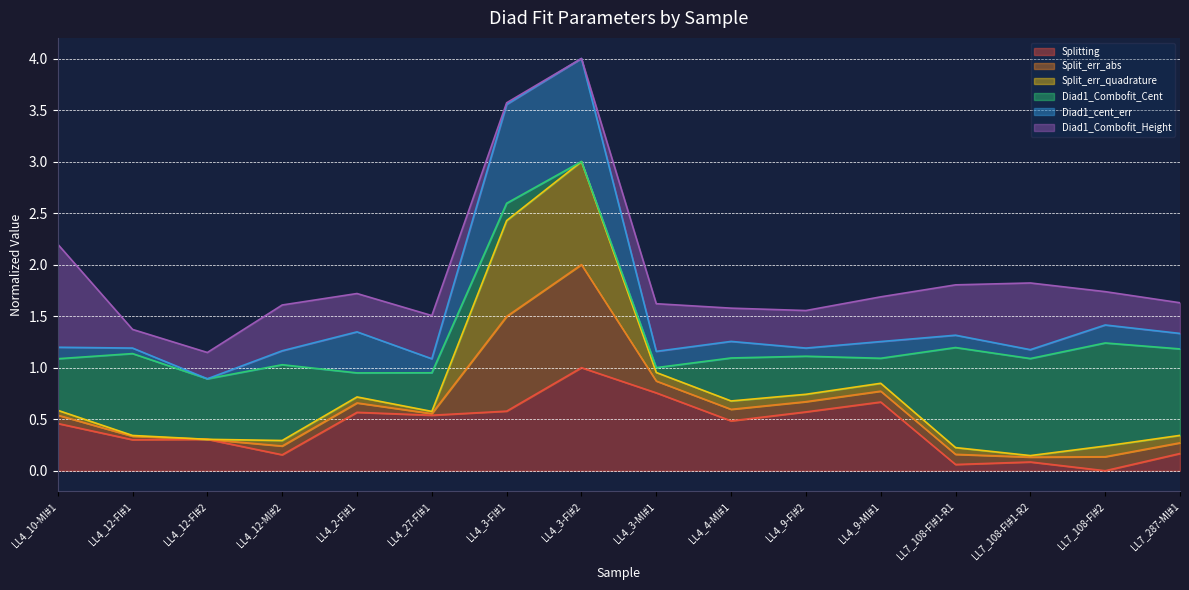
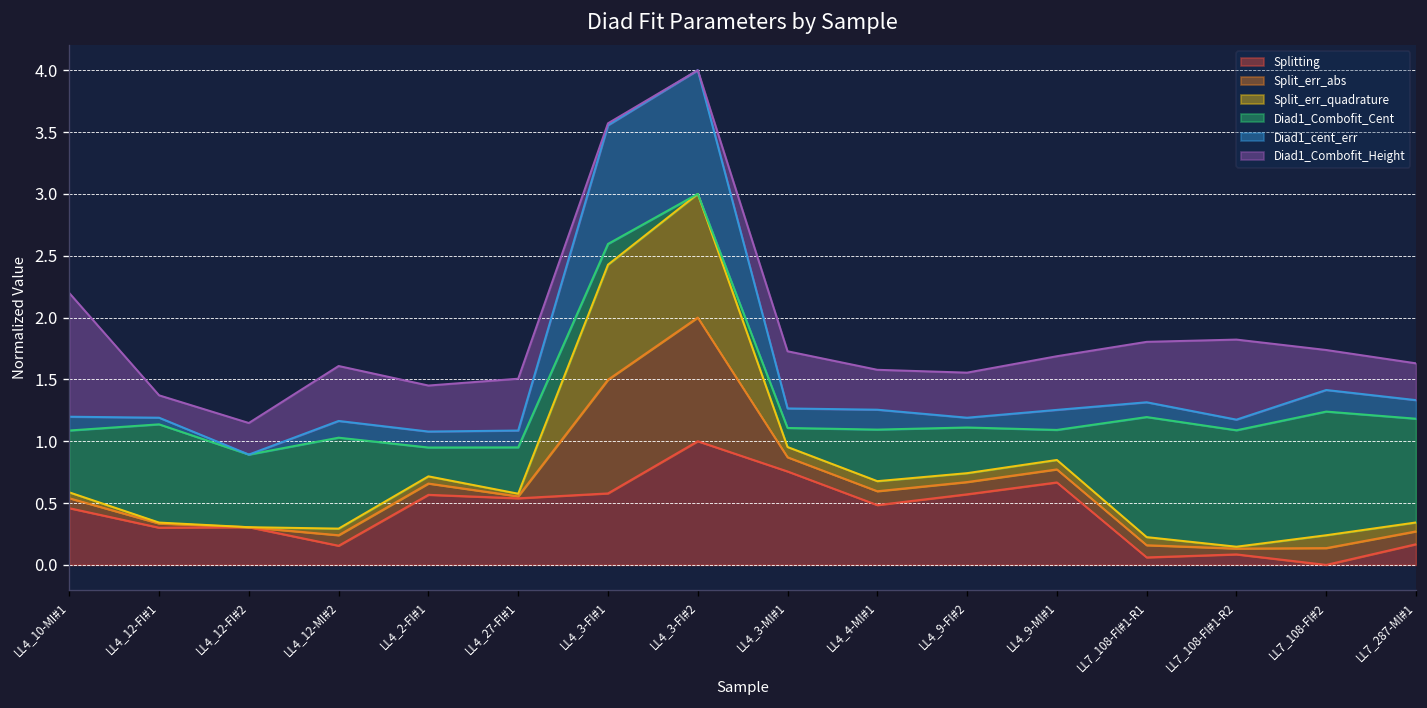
Diad1_cent_err, LL4_2-FI#1: 0.40 -> 0.13
Diad1_Combofit_Cent, LL4_3-MI#1: 0.05 -> 0.15
